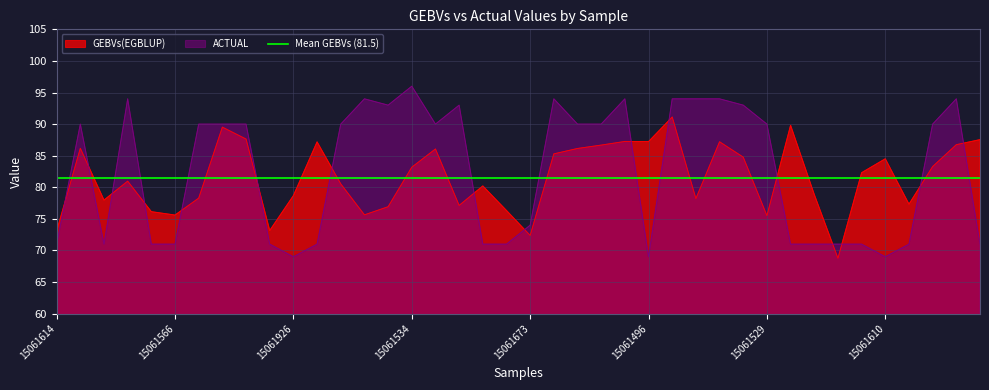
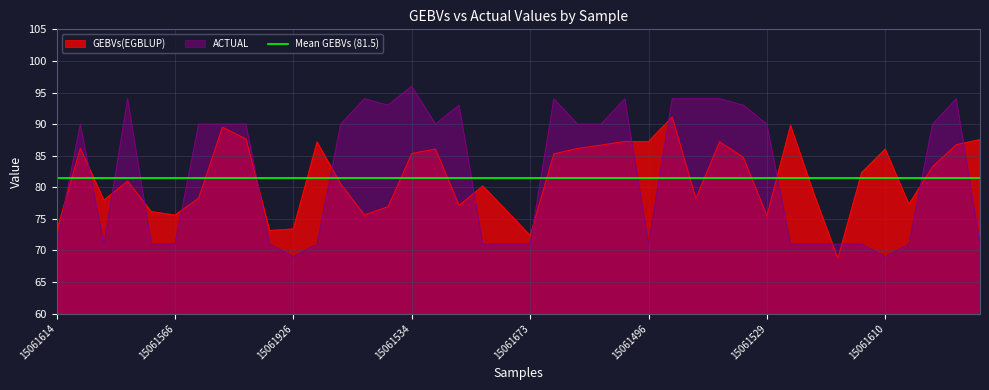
GEBVs(EGBLUP), 15061926: 79 -> 73
GEBVs(EGBLUP), 15061534: 83 -> 85
ACTUAL, 15061673: 74 -> 71
ACTUAL, 15061496: 69 -> 71
GEBVs(EGBLUP), 15061610: 85 -> 86
